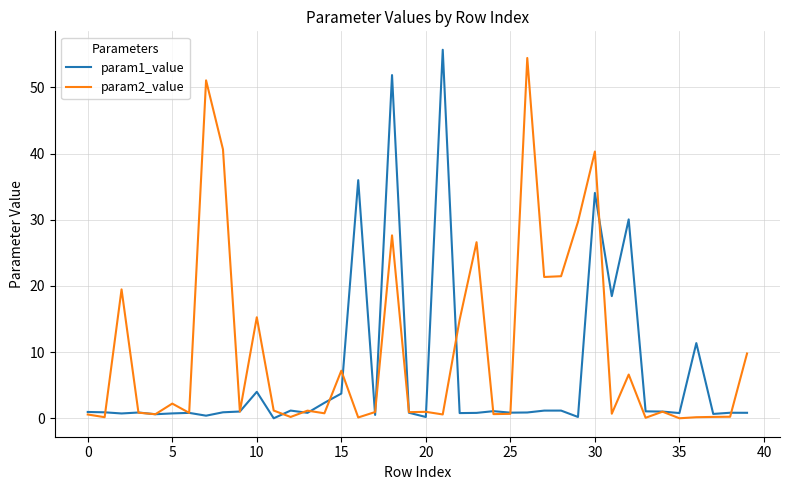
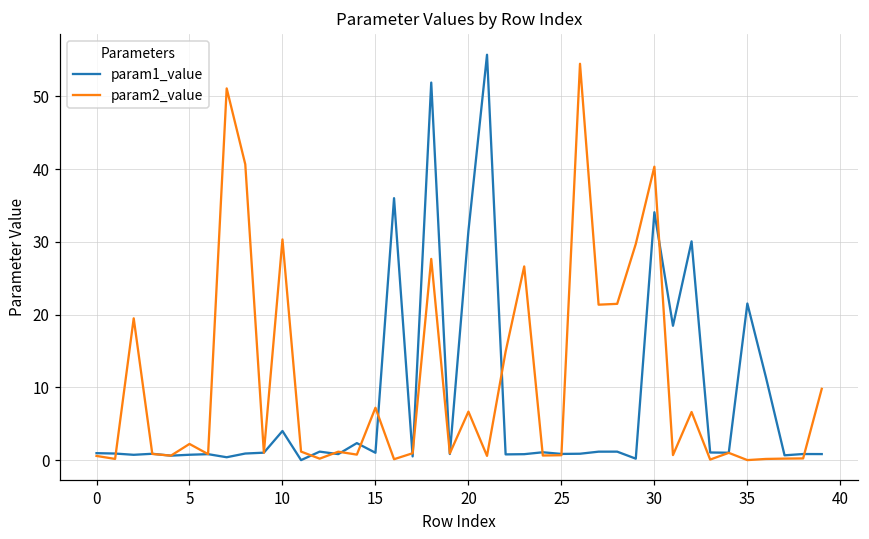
param2_value, 10: 15 -> 30
param1_value, 15: 4 -> 1
param1_value, 20: 0 -> 31
param2_value, 20: 1 -> 7
param1_value, 35: 1 -> 22
